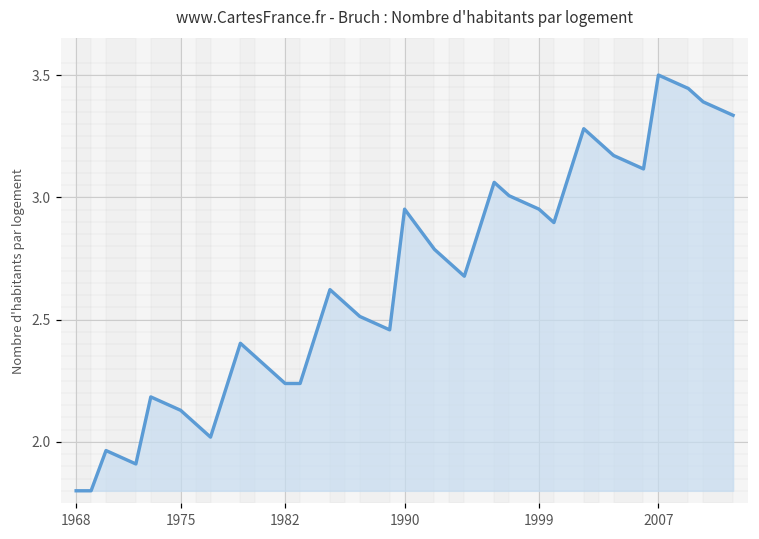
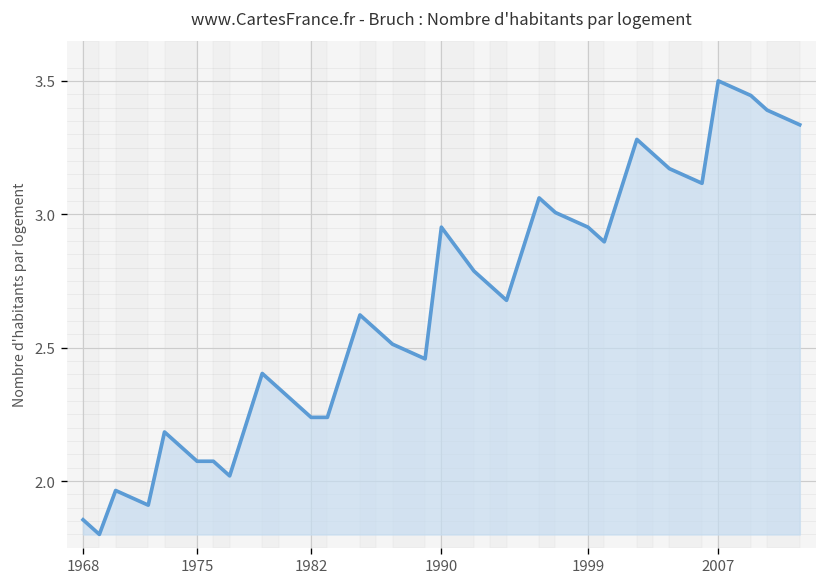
1968: 1.80 -> 1.85
1975: 2.13 -> 2.07
